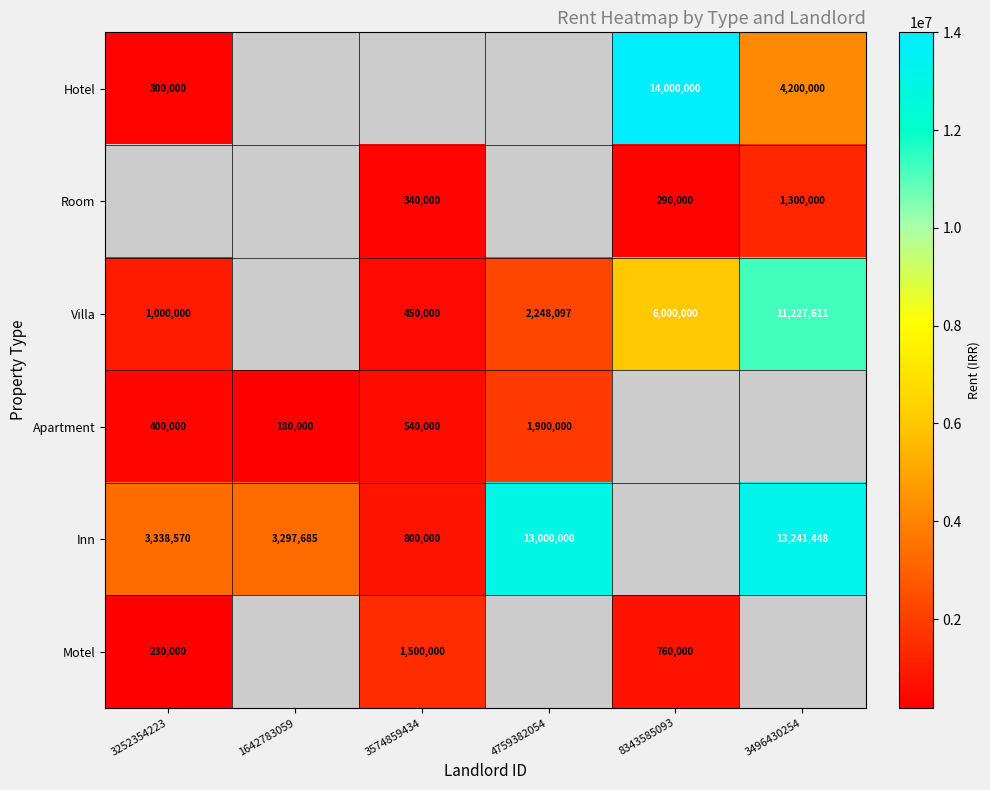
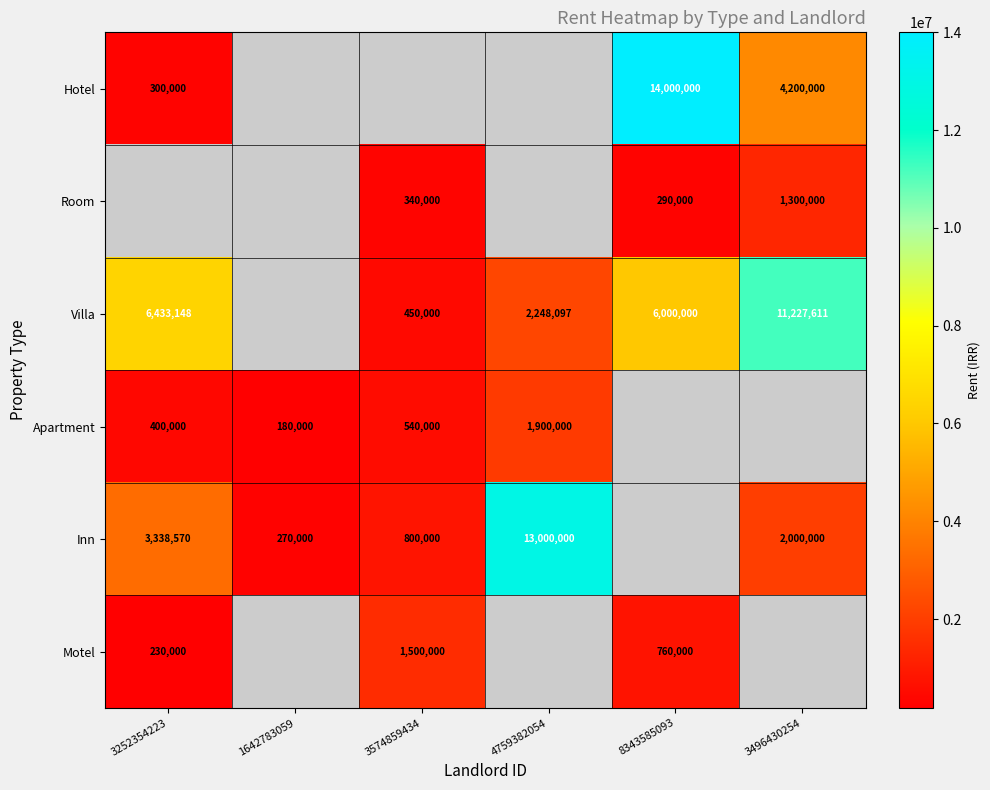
Villa, 3252354223: 1,000,000 -> 6,433,148
Inn, 1642783059: 3,297,685 -> 270,000
Inn, 3496430254: 13,241,448 -> 2,000,000
